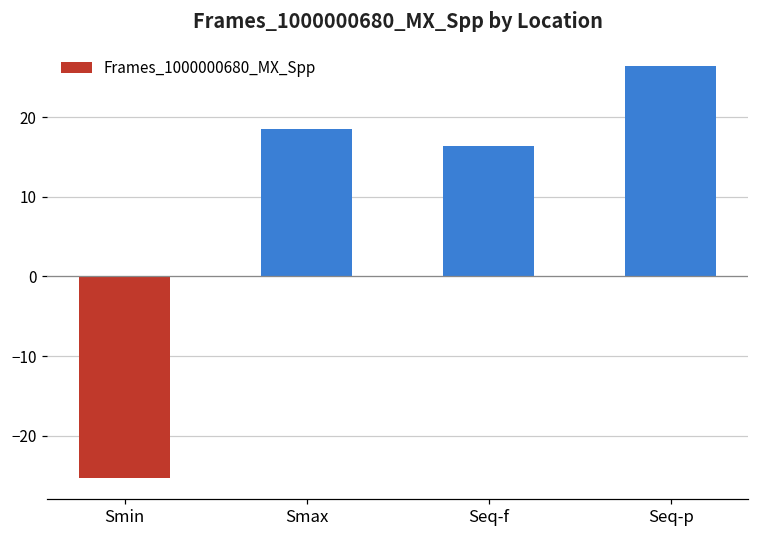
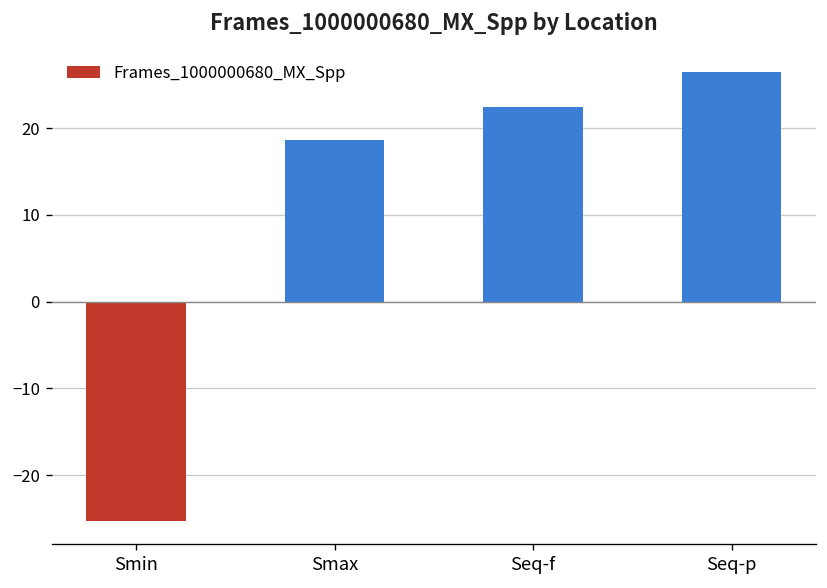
Seq-f: 16 -> 22
